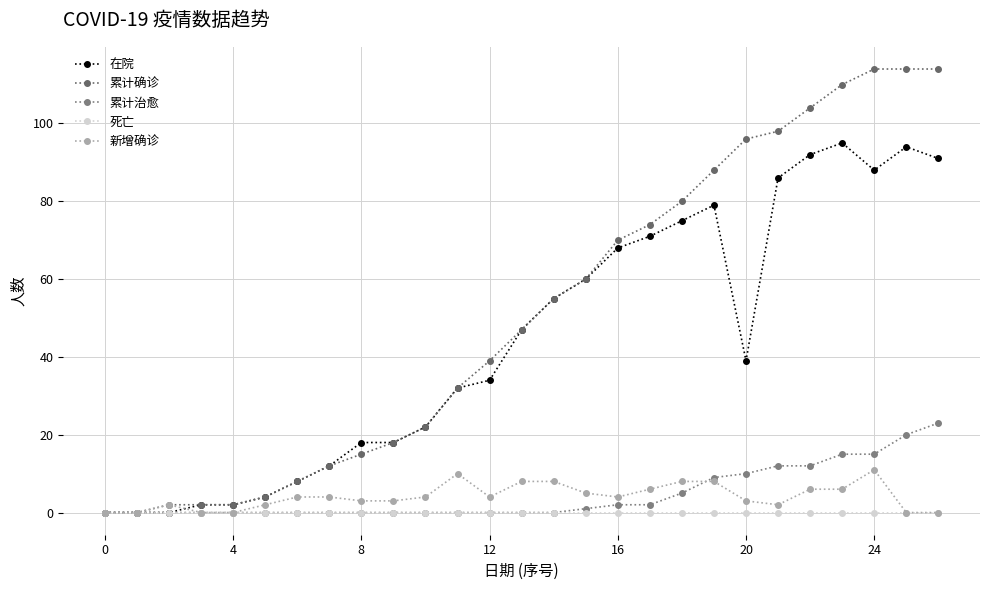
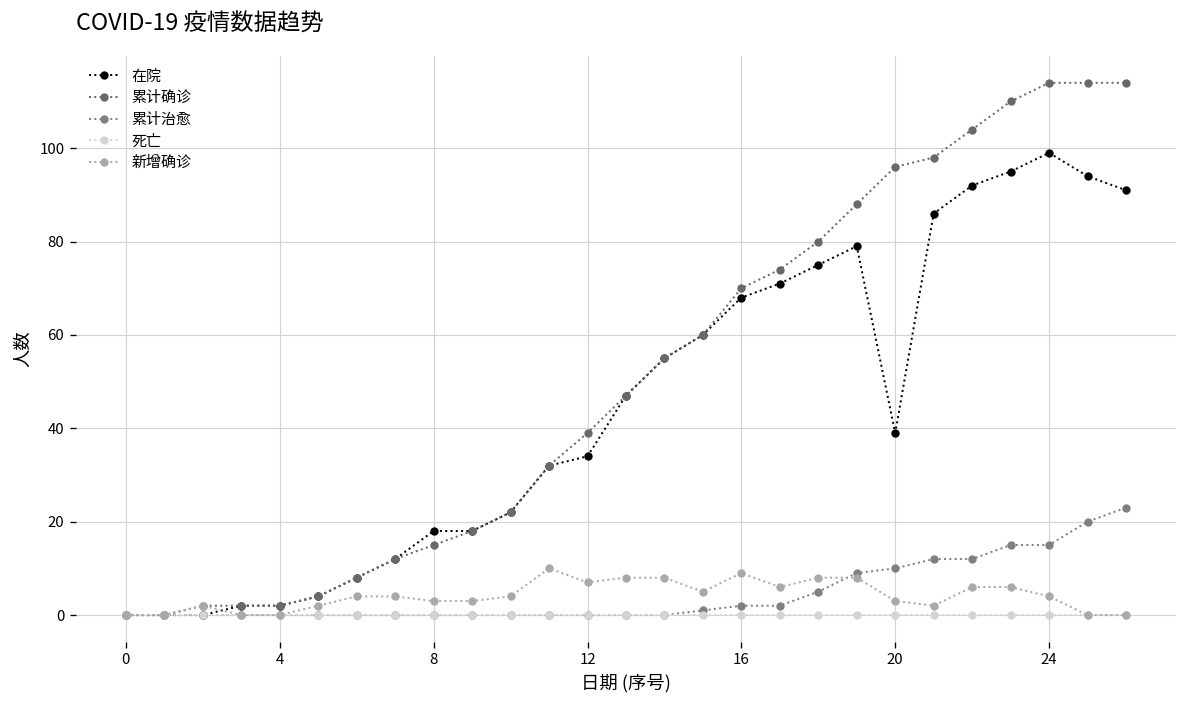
新增确诊, 12: 4 -> 7
新增确诊, 16: 4 -> 9
在院, 24: 88 -> 99
新增确诊, 24: 11 -> 4
